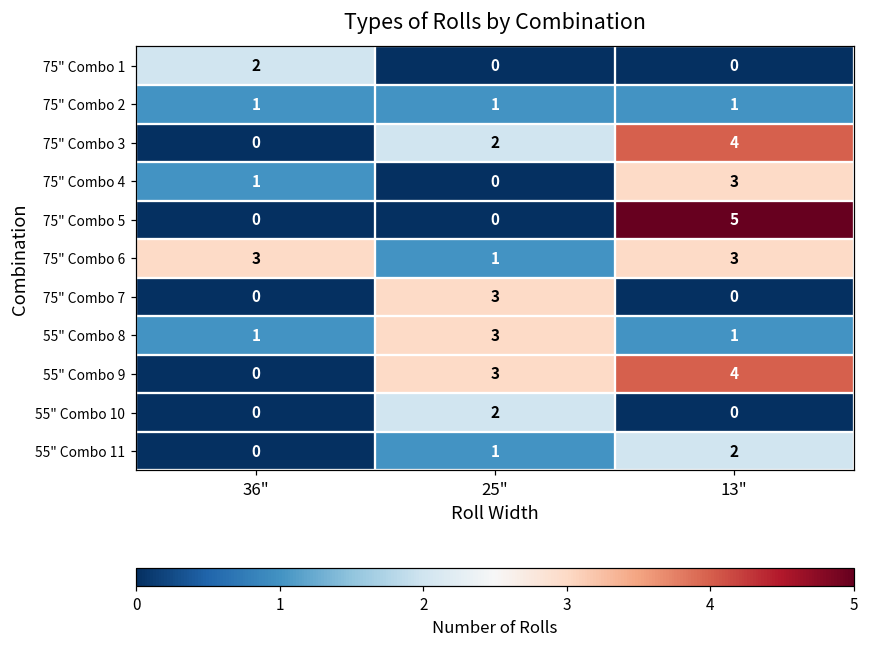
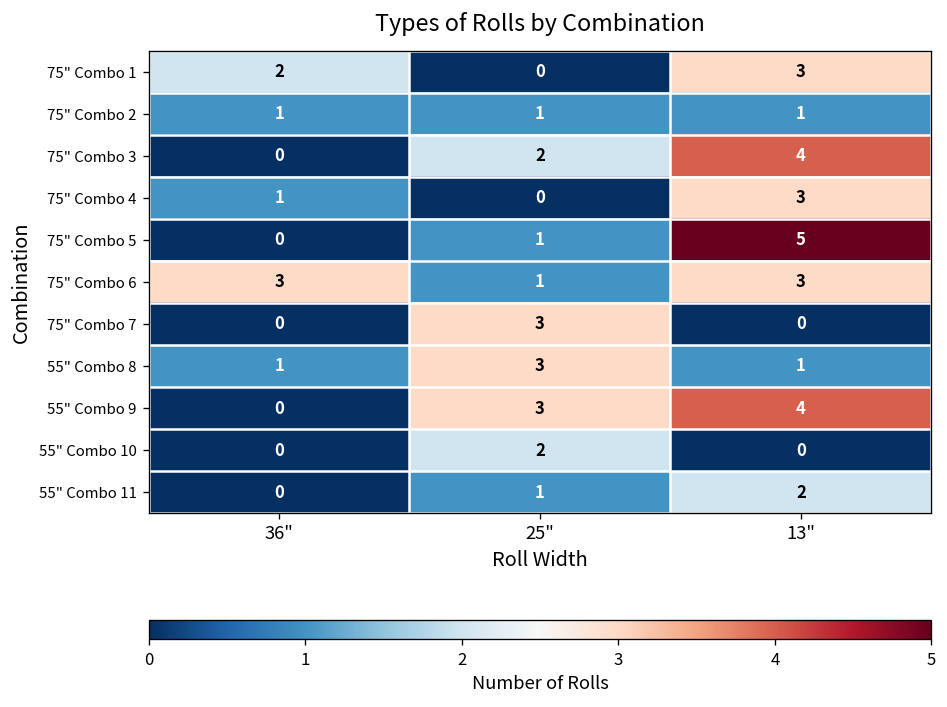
75" Combo 1, 13": 0 -> 3
75" Combo 5, 25": 0 -> 1
